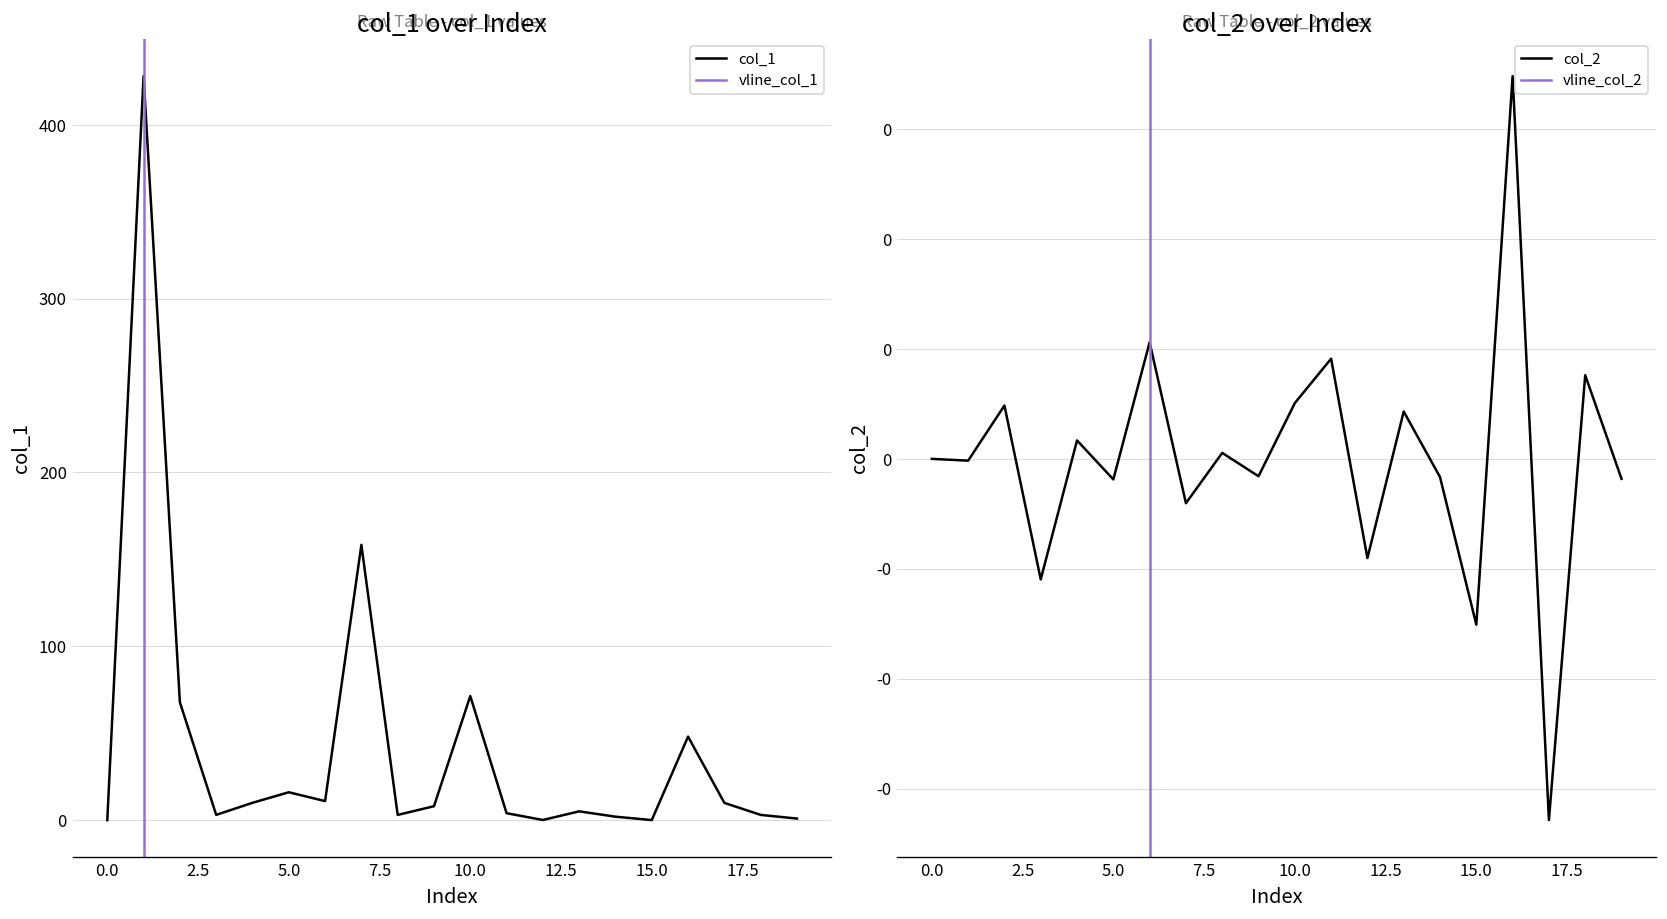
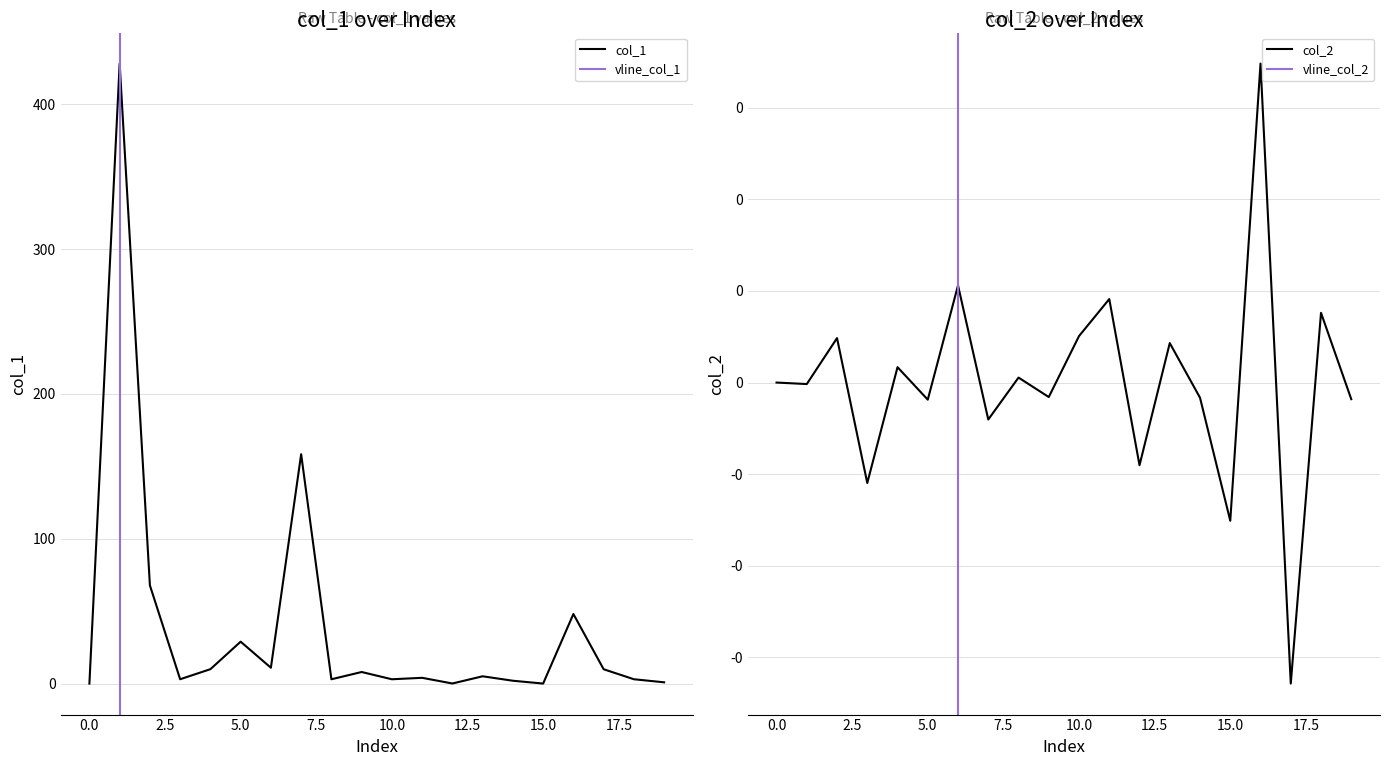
col_1 over Index, 5.0: 16 -> 29
col_1 over Index, 10.0: 71 -> 3
